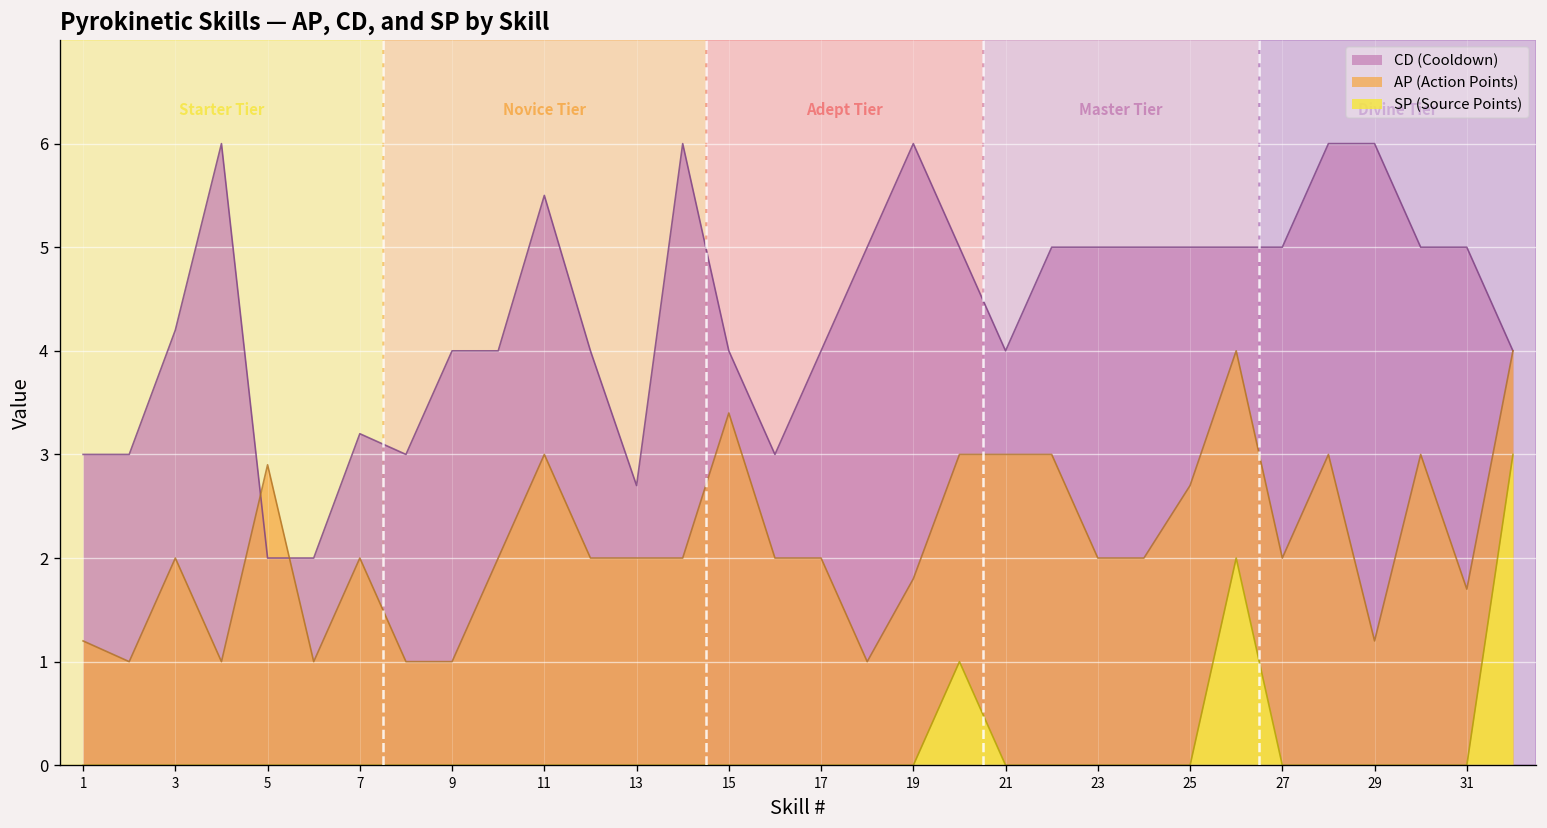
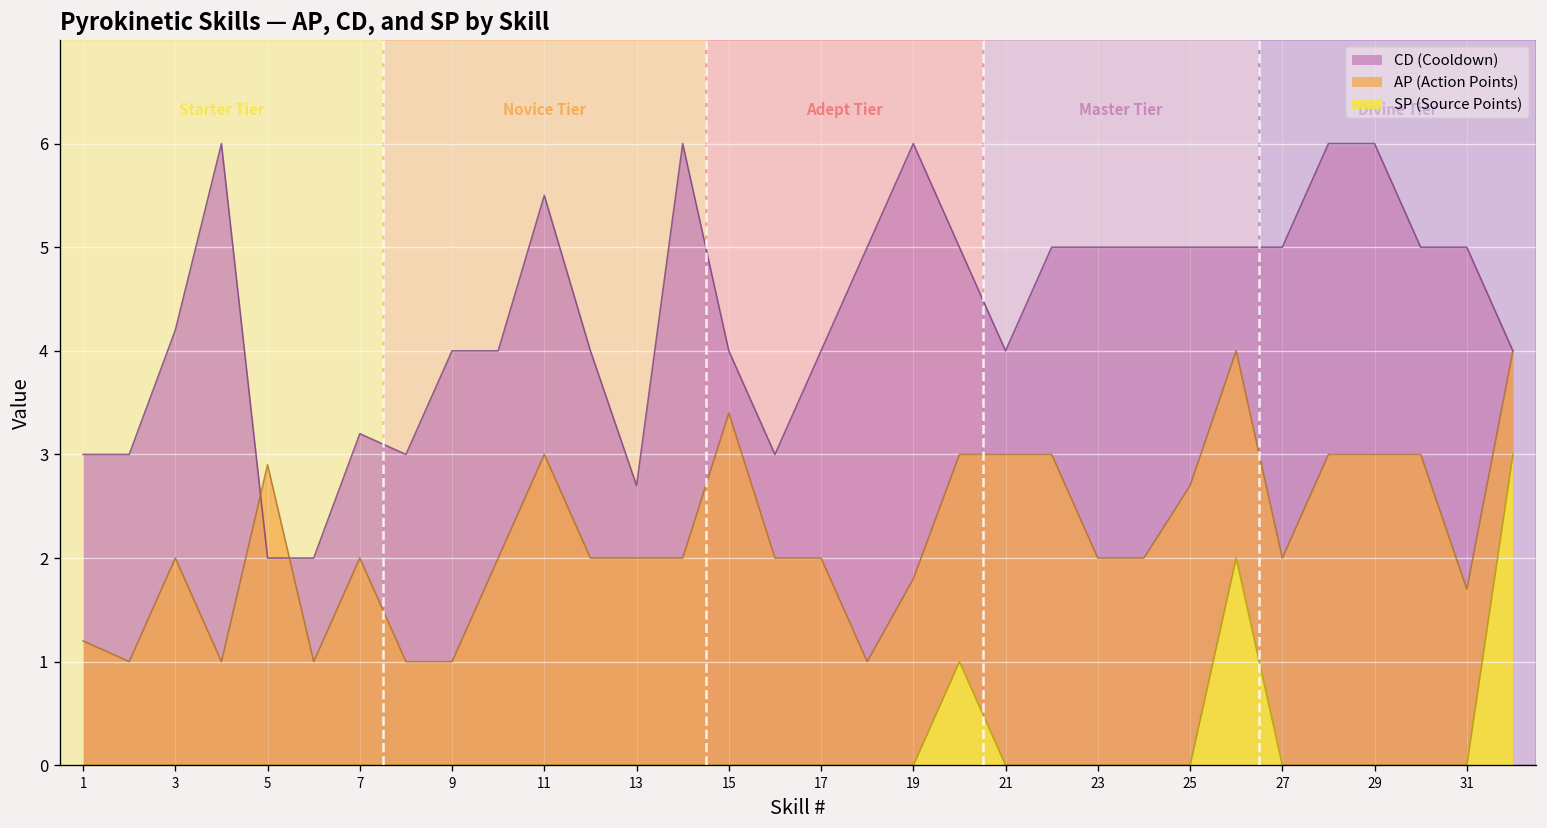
AP (Action Points), 29: 1.2 -> 3.0
